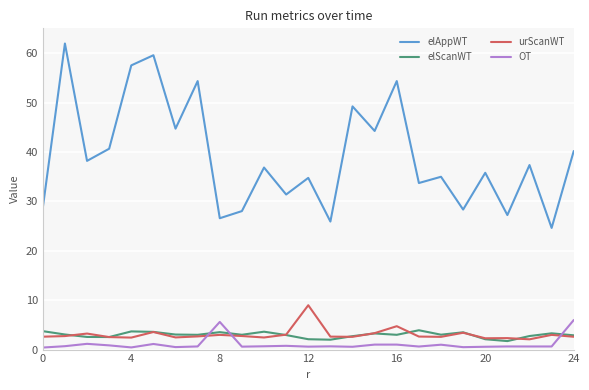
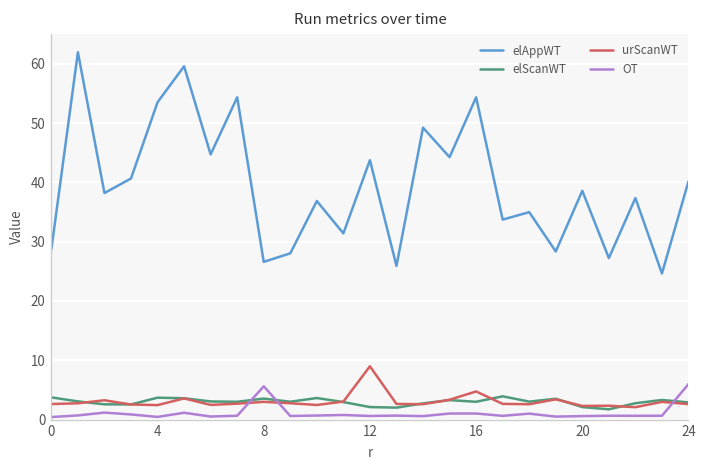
elAppWT, 4: 58 -> 54
elAppWT, 12: 35 -> 44
elAppWT, 20: 36 -> 39
